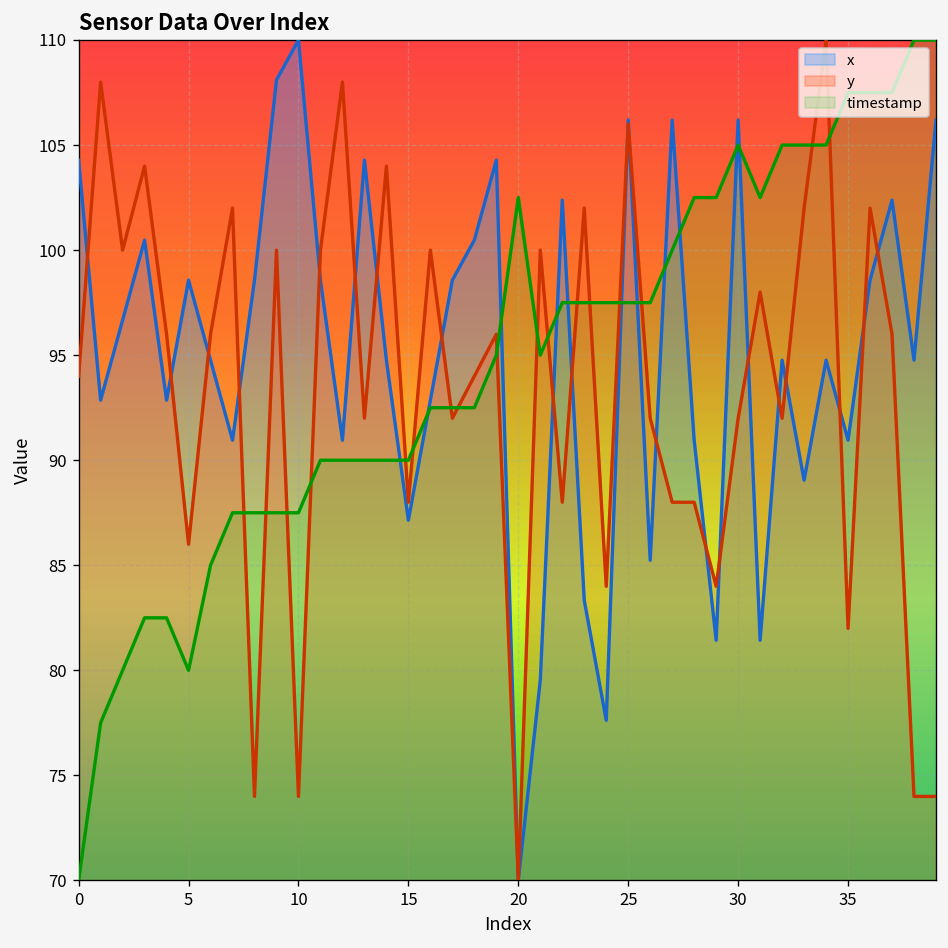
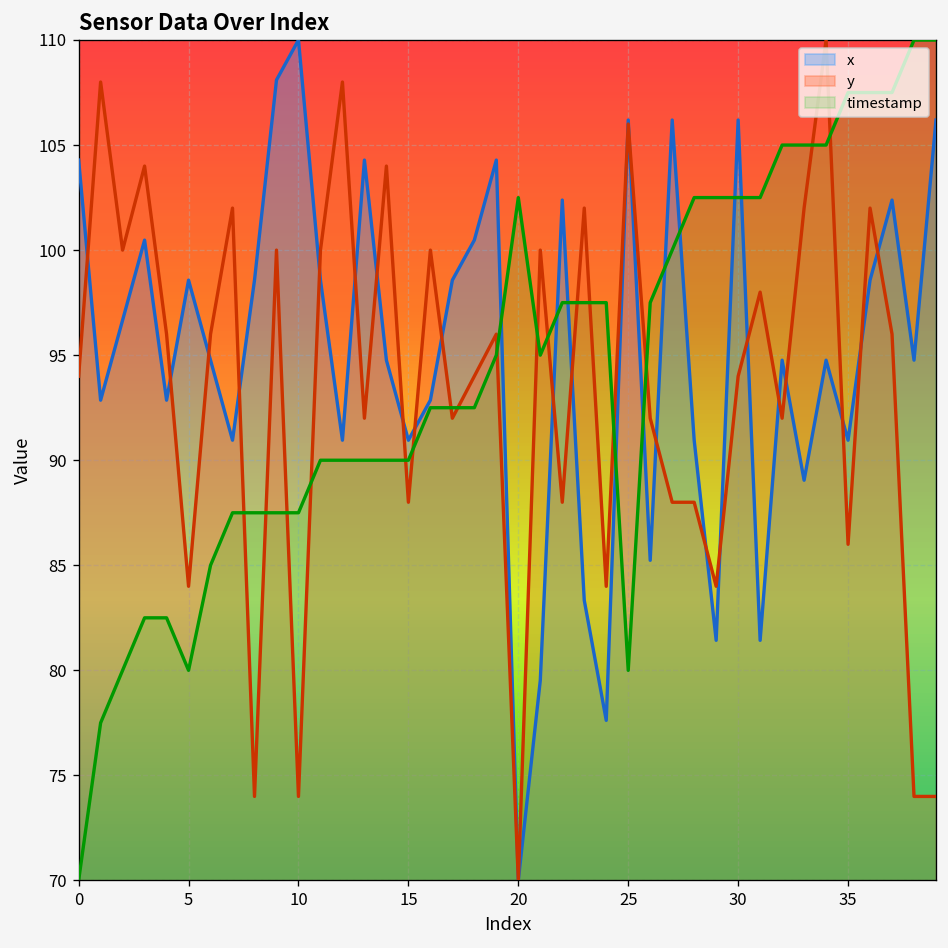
y, 5: 86.0 -> 84.0
x, 15: 87.1 -> 91.0
timestamp, 25: 97.5 -> 80.0
y, 30: 92.0 -> 94.0
timestamp, 30: 105.0 -> 102.5
y, 35: 82.0 -> 86.0
